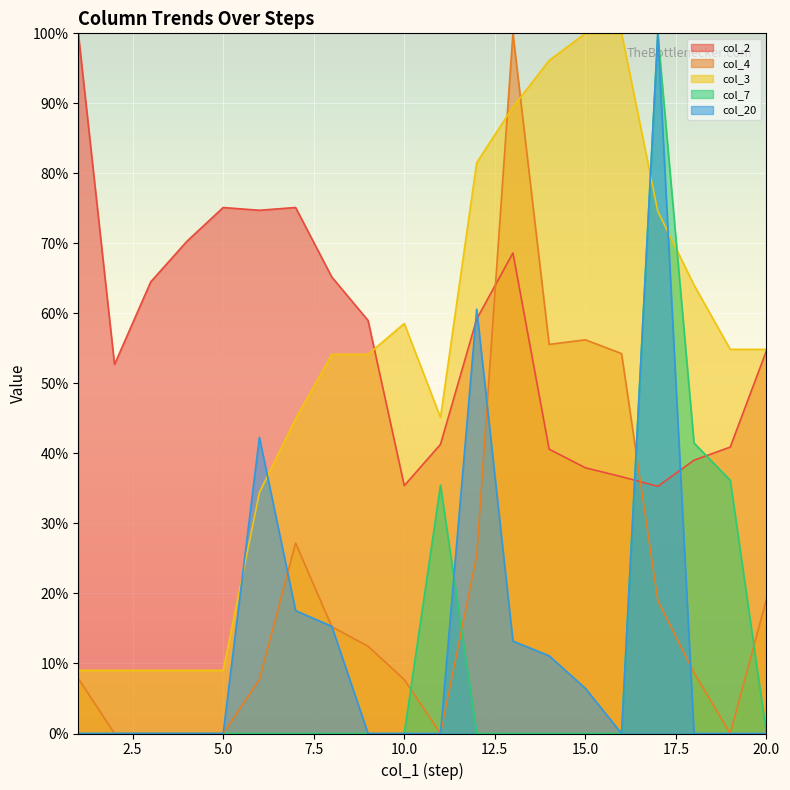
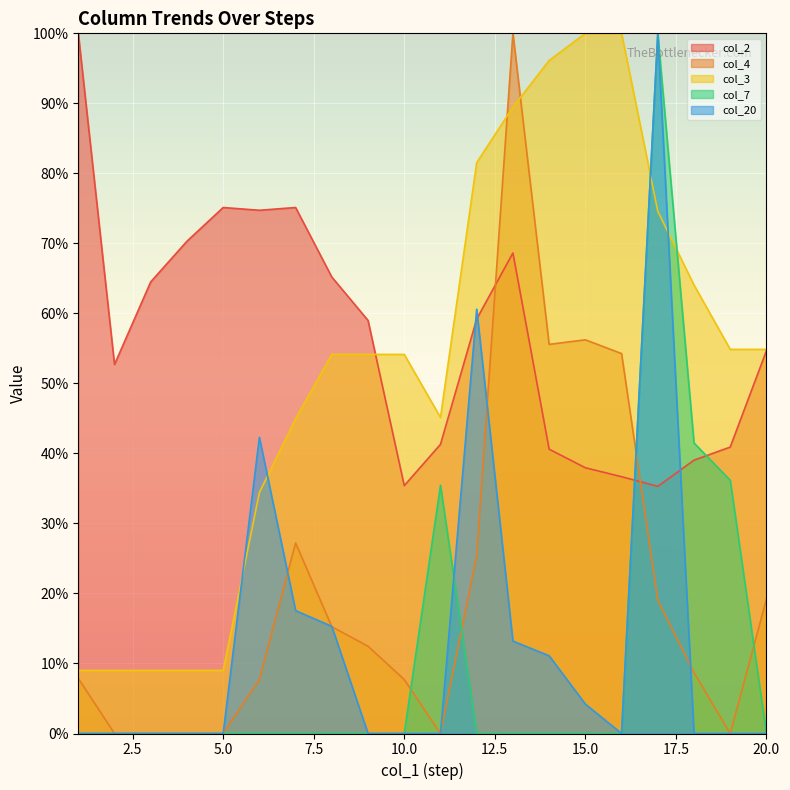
col_3, 10.0: 59% -> 54%
col_20, 15.0: 6% -> 4%
